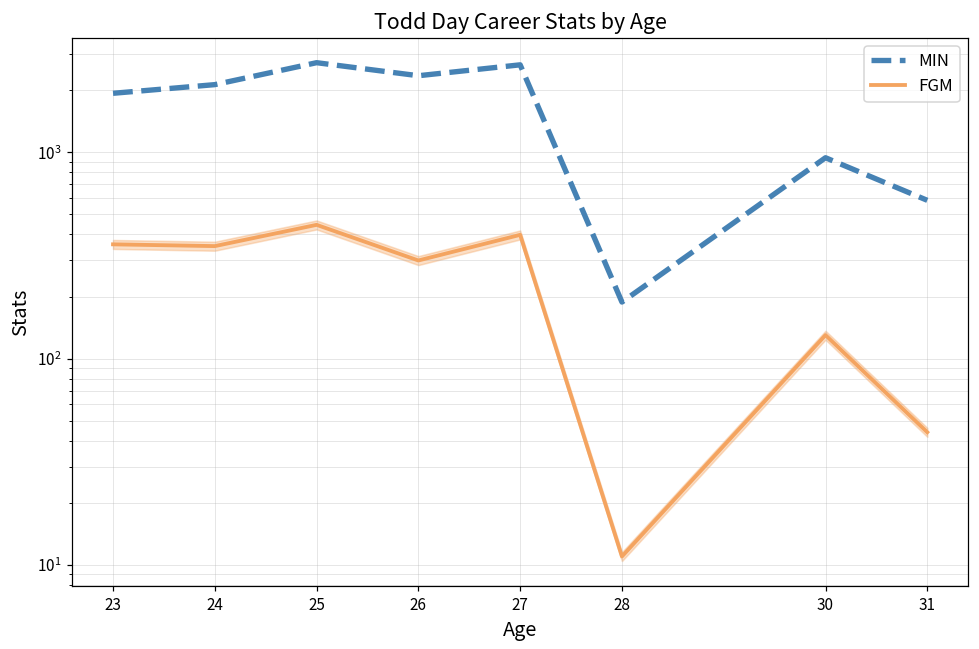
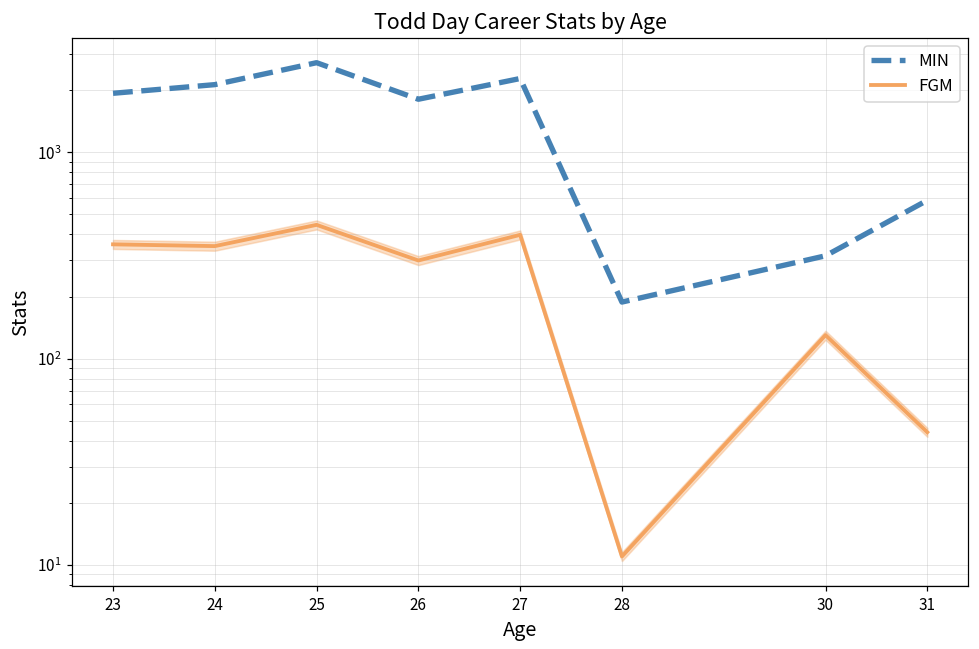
MIN, 26: 2300 -> 1800
MIN, 27: 2700 -> 2300
MIN, 30: 900 -> 320
